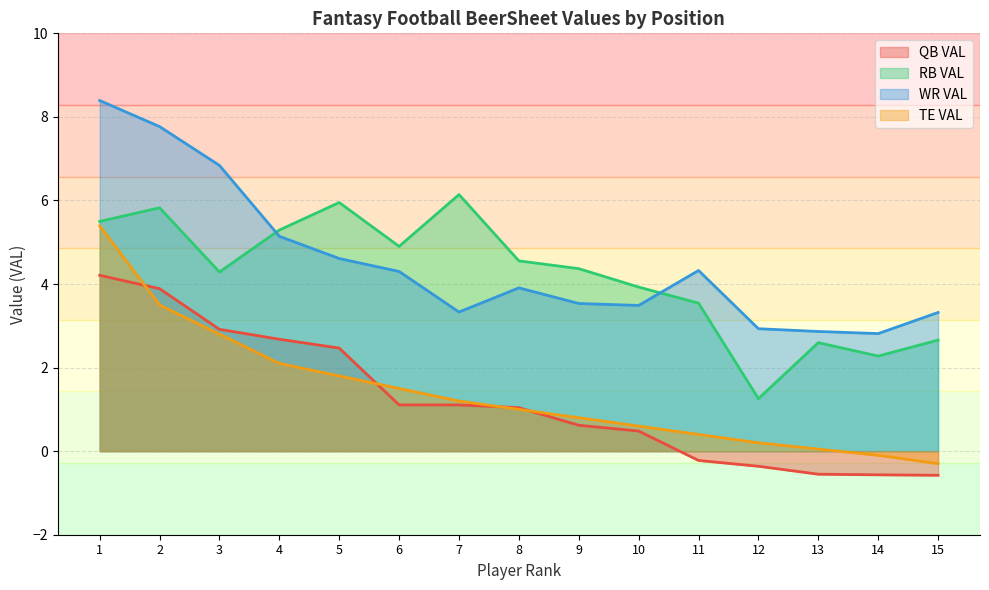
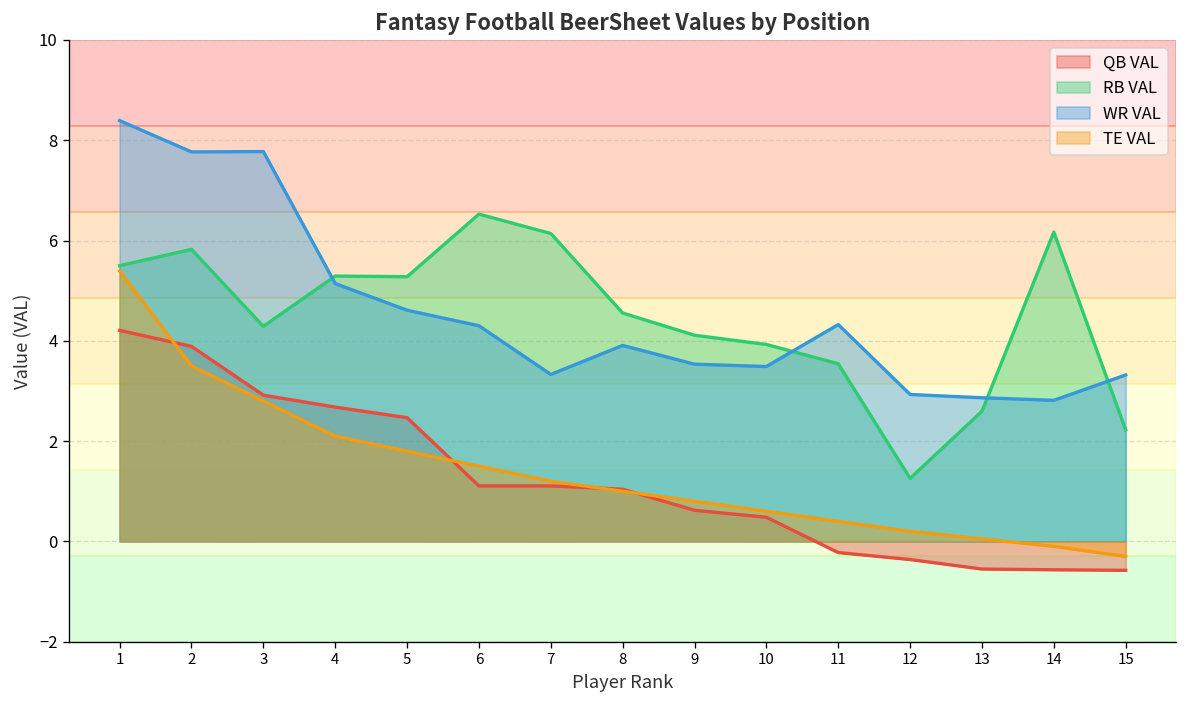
WR VAL, 3: 6.8 -> 7.8
RB VAL, 5: 6.0 -> 5.3
RB VAL, 6: 4.9 -> 6.5
RB VAL, 9: 4.4 -> 4.1
RB VAL, 14: 2.3 -> 6.2
RB VAL, 15: 2.7 -> 2.2
